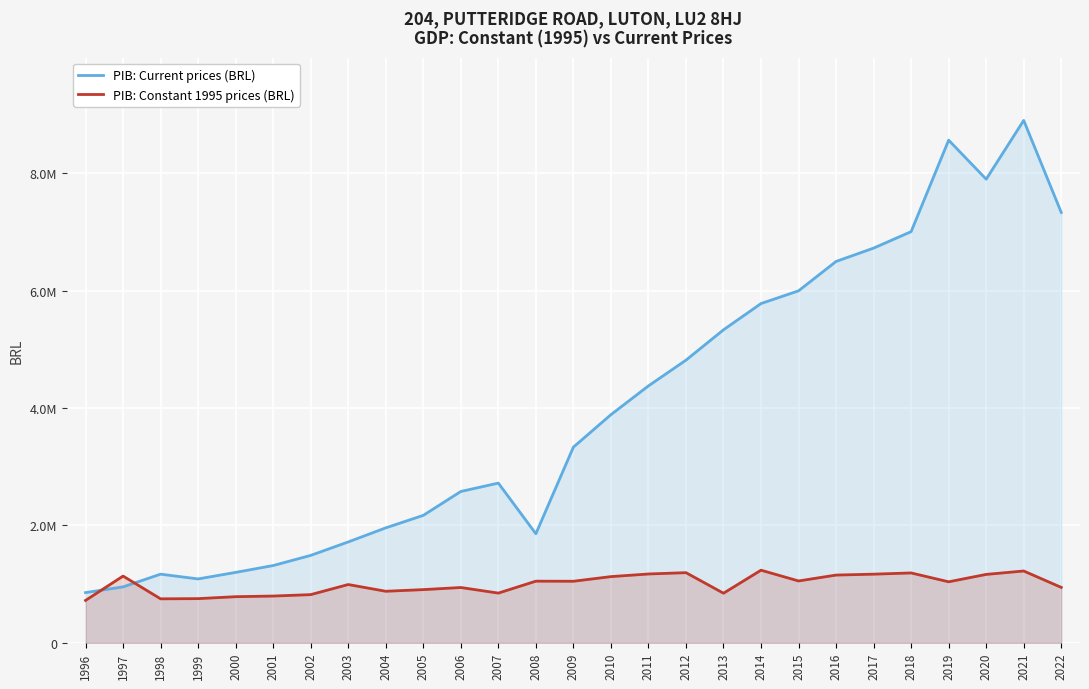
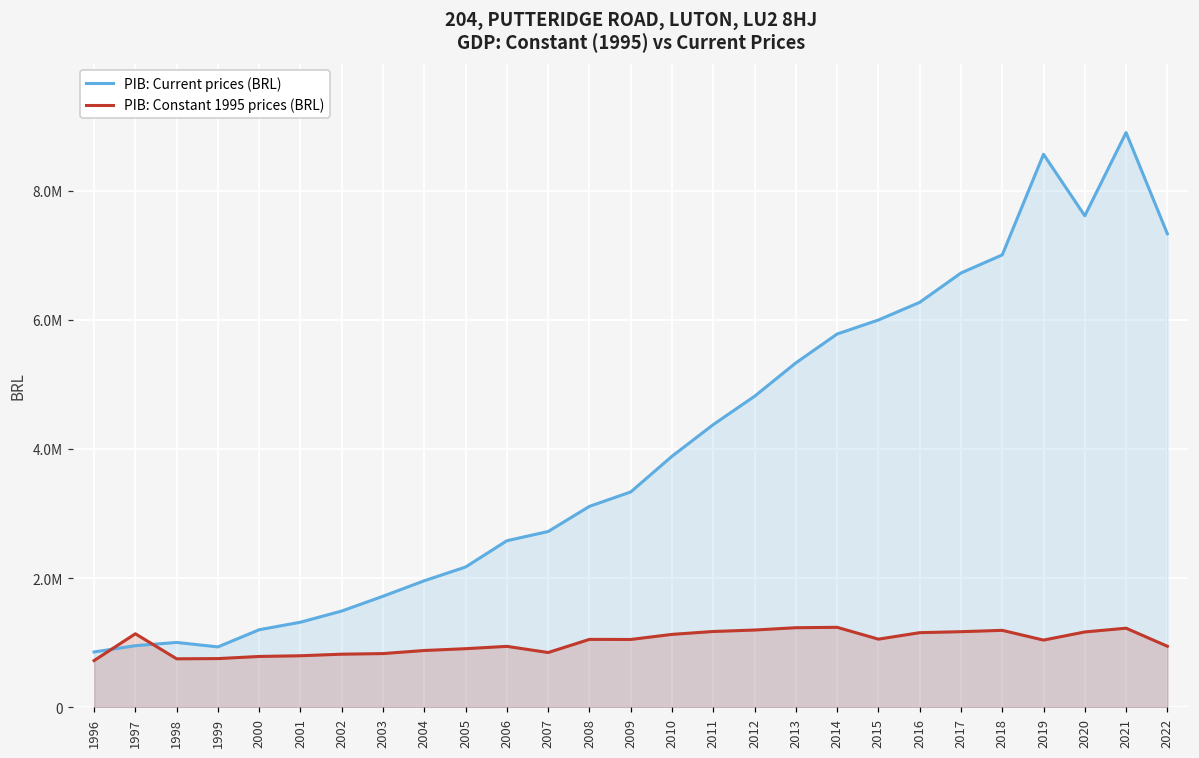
PIB: Current prices (BRL), 1998: 1200000 -> 1000000
PIB: Current prices (BRL), 1999: 1100000 -> 900000
PIB: Constant 1995 prices (BRL), 2003: 1000000 -> 800000
PIB: Current prices (BRL), 2008: 1900000 -> 3100000
PIB: Constant 1995 prices (BRL), 2013: 800000 -> 1200000
PIB: Current prices (BRL), 2016: 6500000 -> 6300000
PIB: Current prices (BRL), 2020: 7900000 -> 7600000
